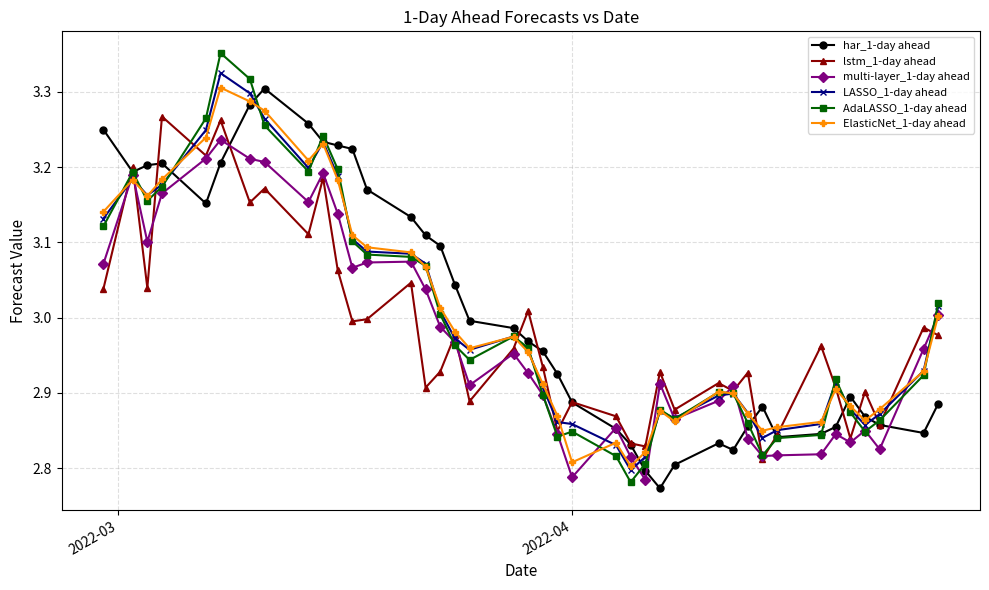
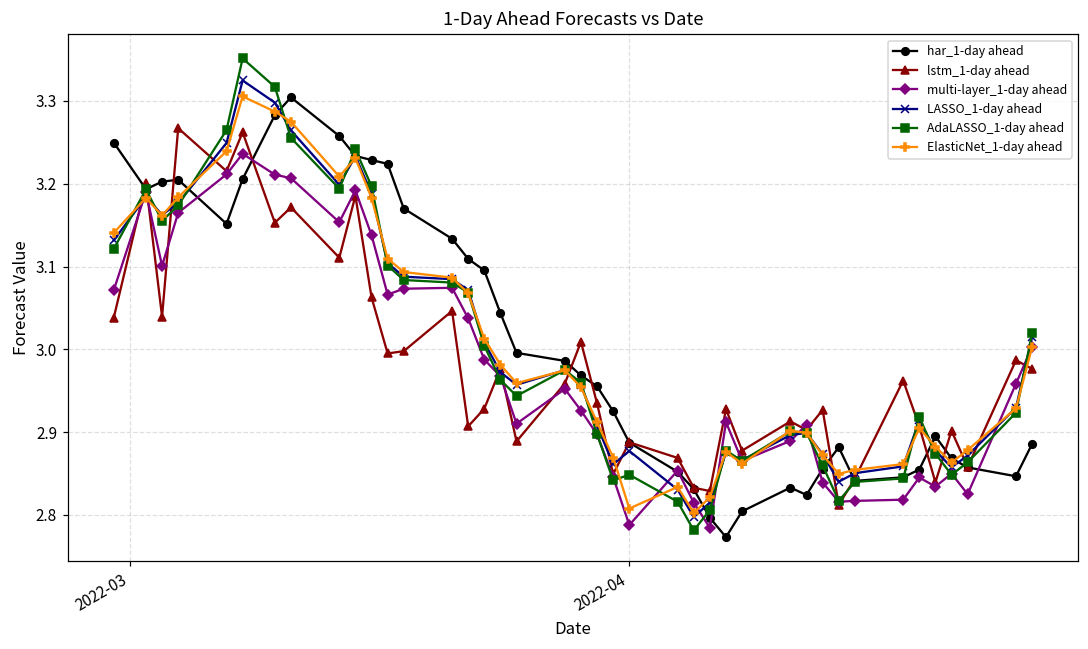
LASSO_1-day ahead, 2022-04: 2.86 -> 2.88
